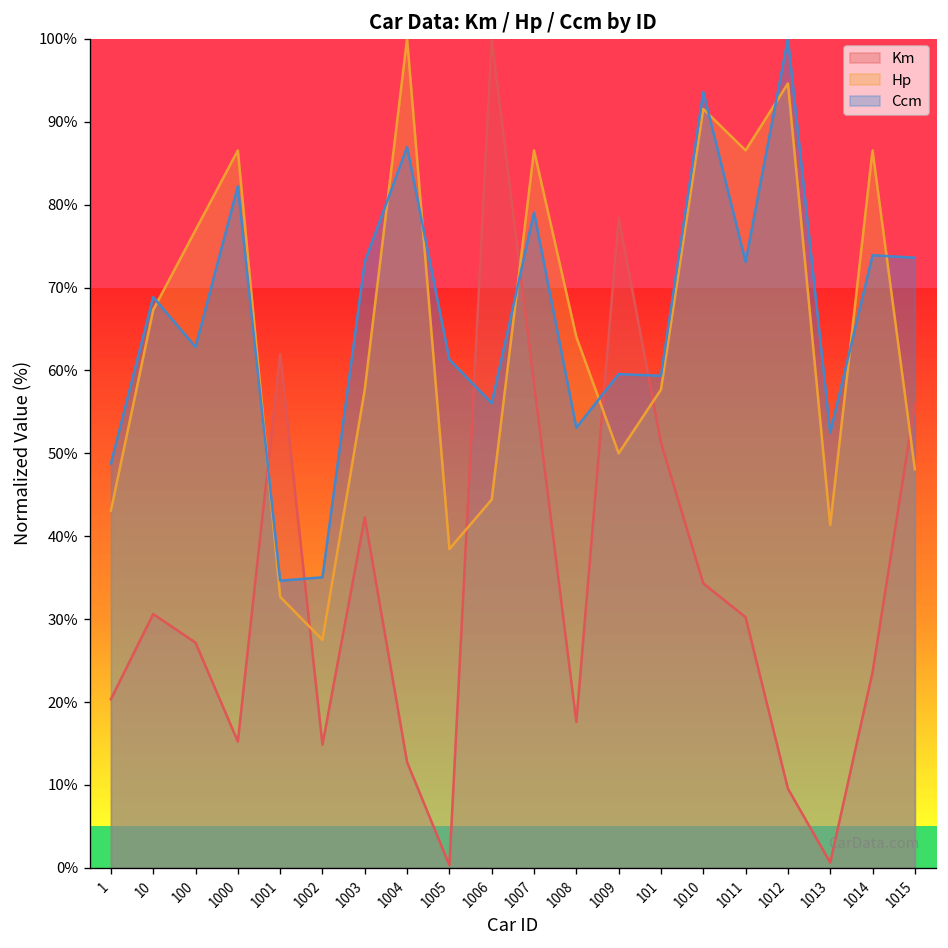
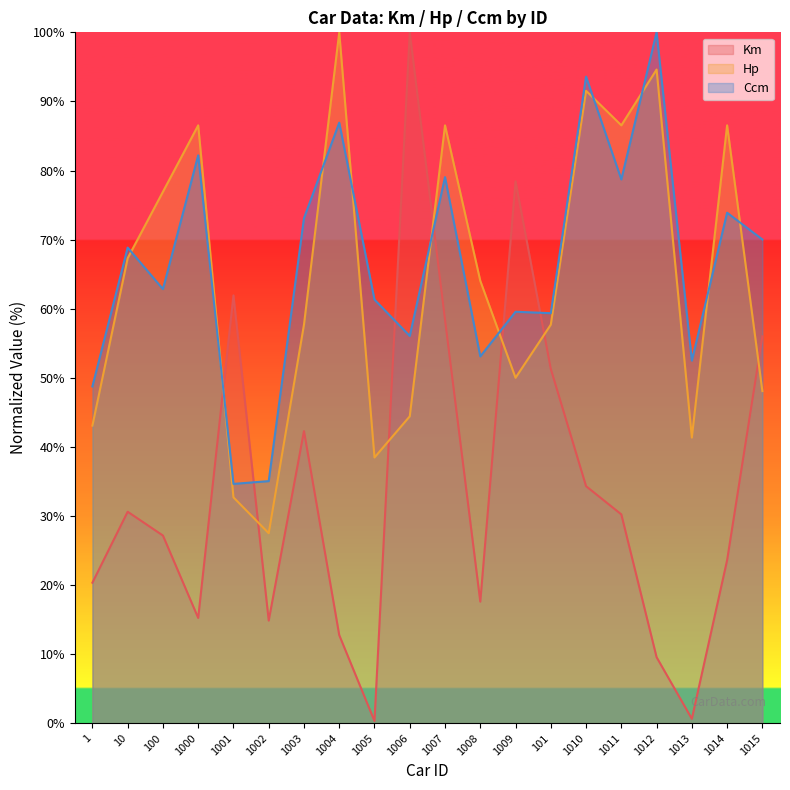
Ccm, 1011: 73% -> 79%
Ccm, 1015: 74% -> 70%
